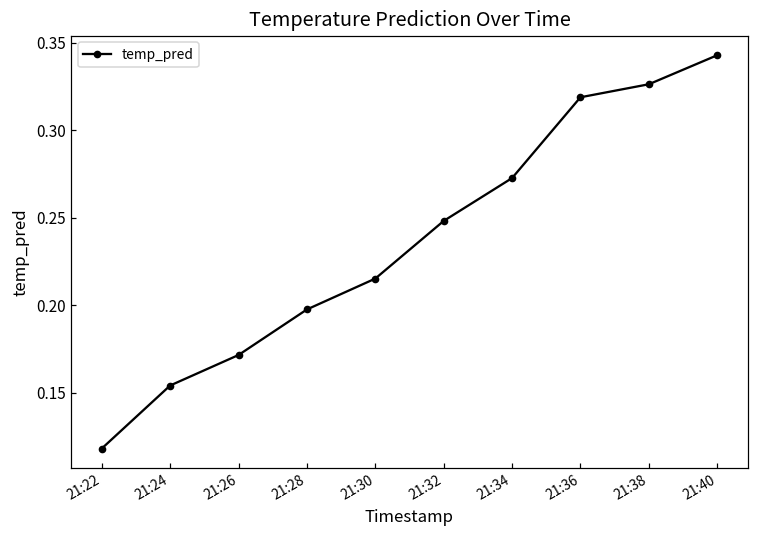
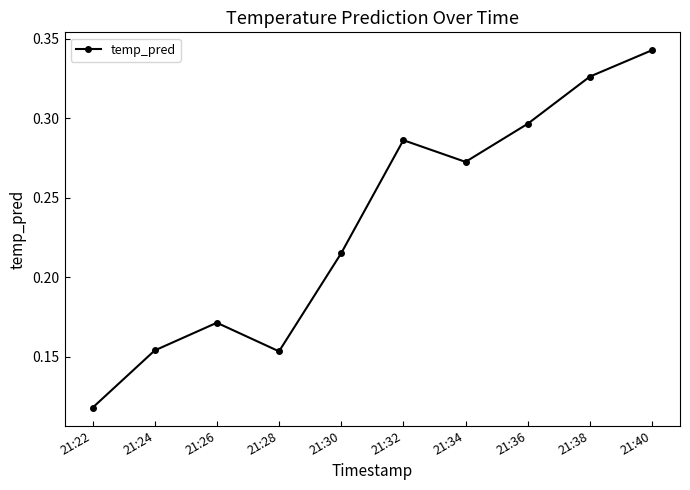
21:28: 0.198 -> 0.154
21:32: 0.248 -> 0.286
21:36: 0.319 -> 0.297
